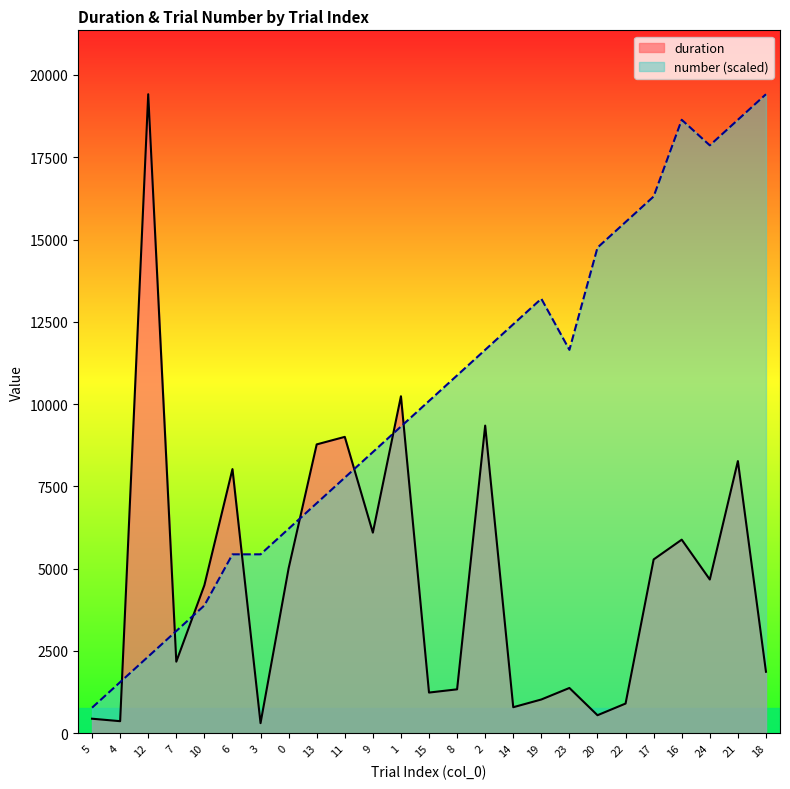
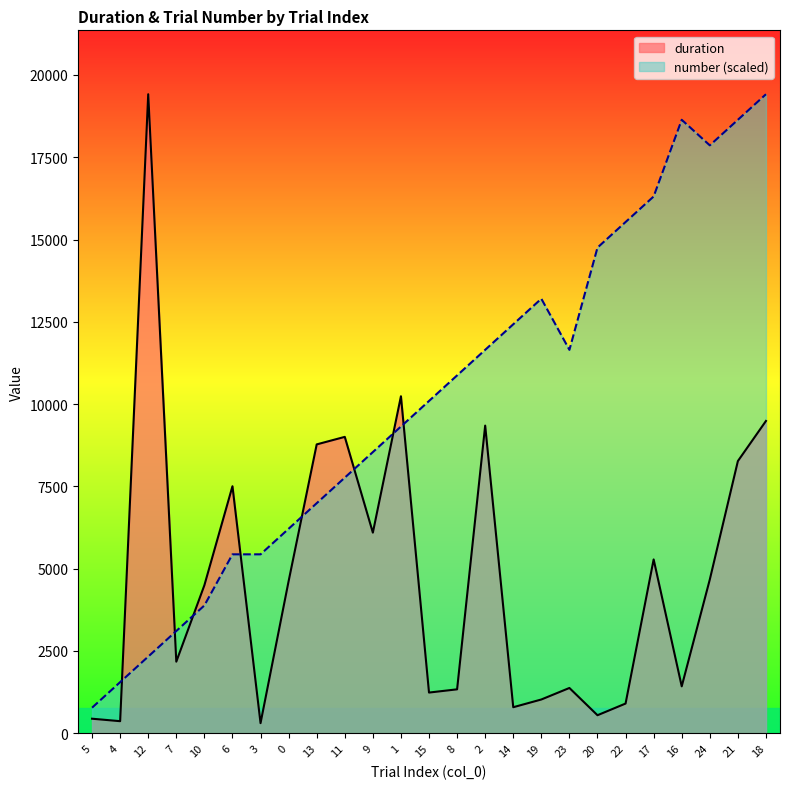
duration, 6: 8000 -> 7500
duration, 0: 5000 -> 4600
duration, 16: 5900 -> 1400
duration, 18: 1900 -> 9500
